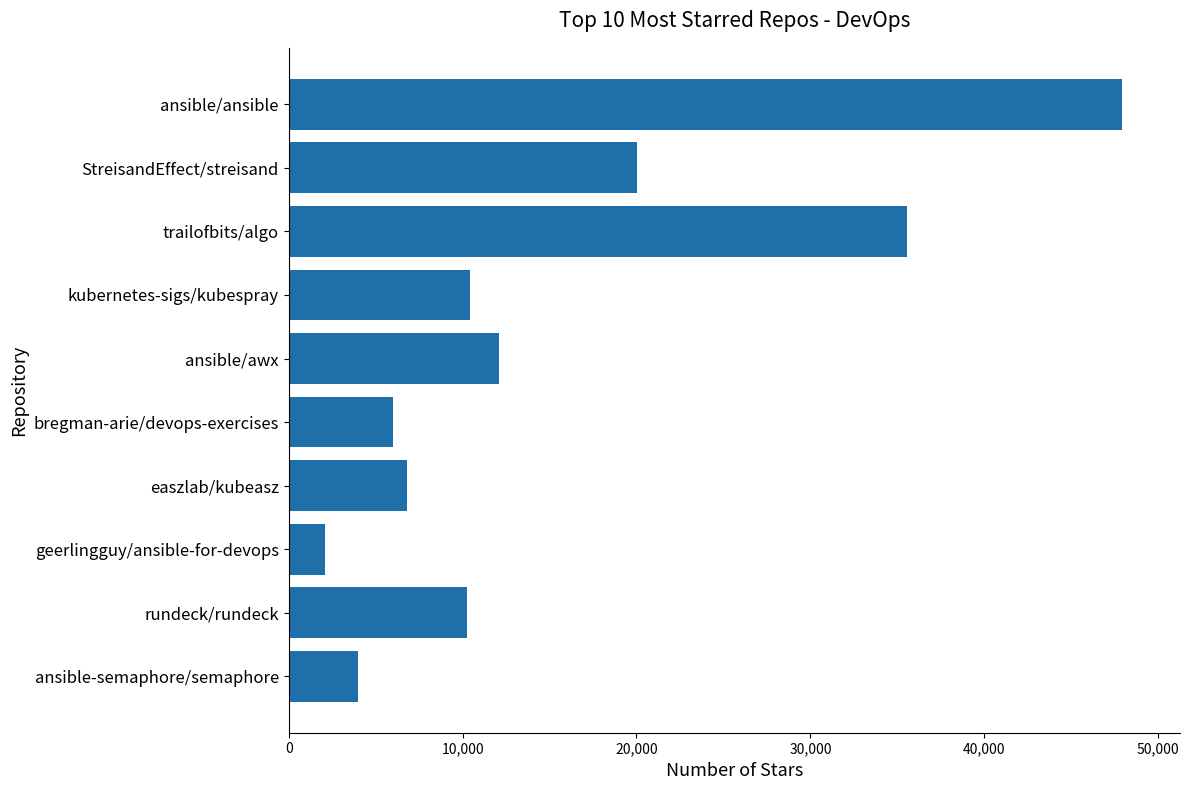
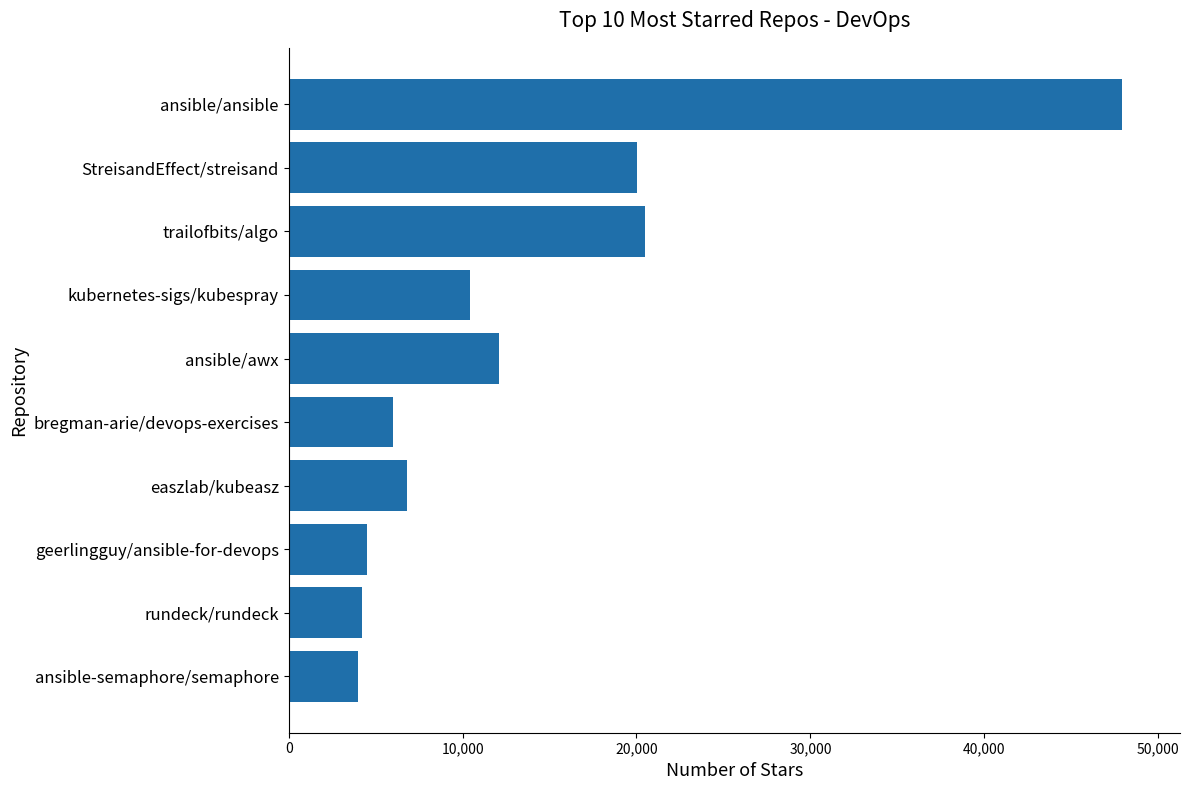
trailofbits/algo: 35,600 -> 20,500
geerlingguy/ansible-for-devops: 2,100 -> 4,500
rundeck/rundeck: 10,300 -> 4,200
